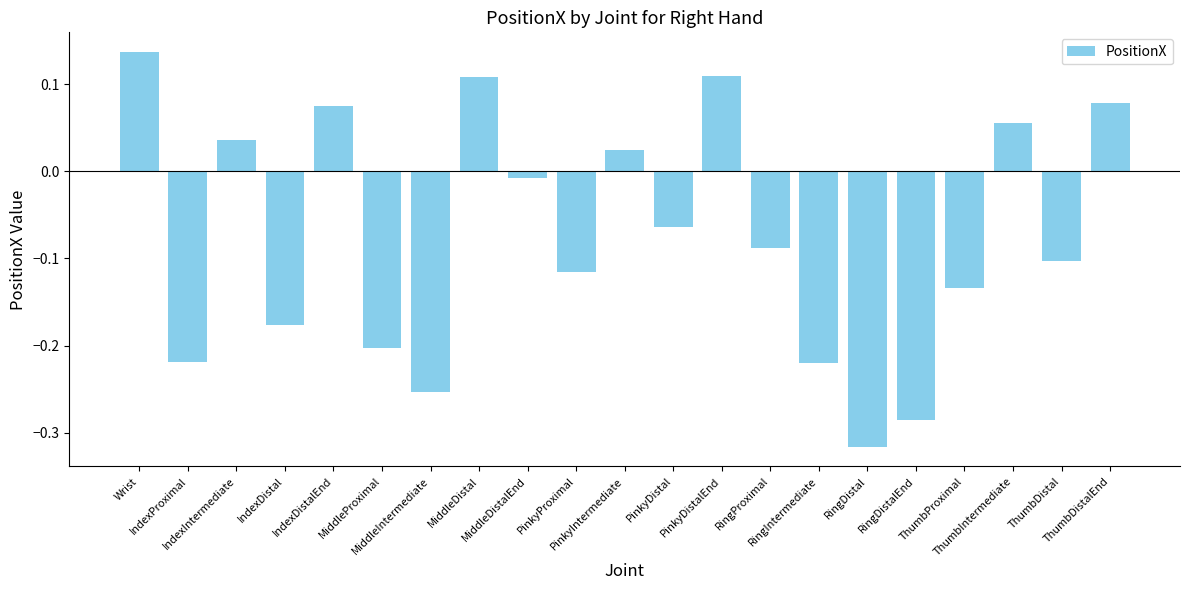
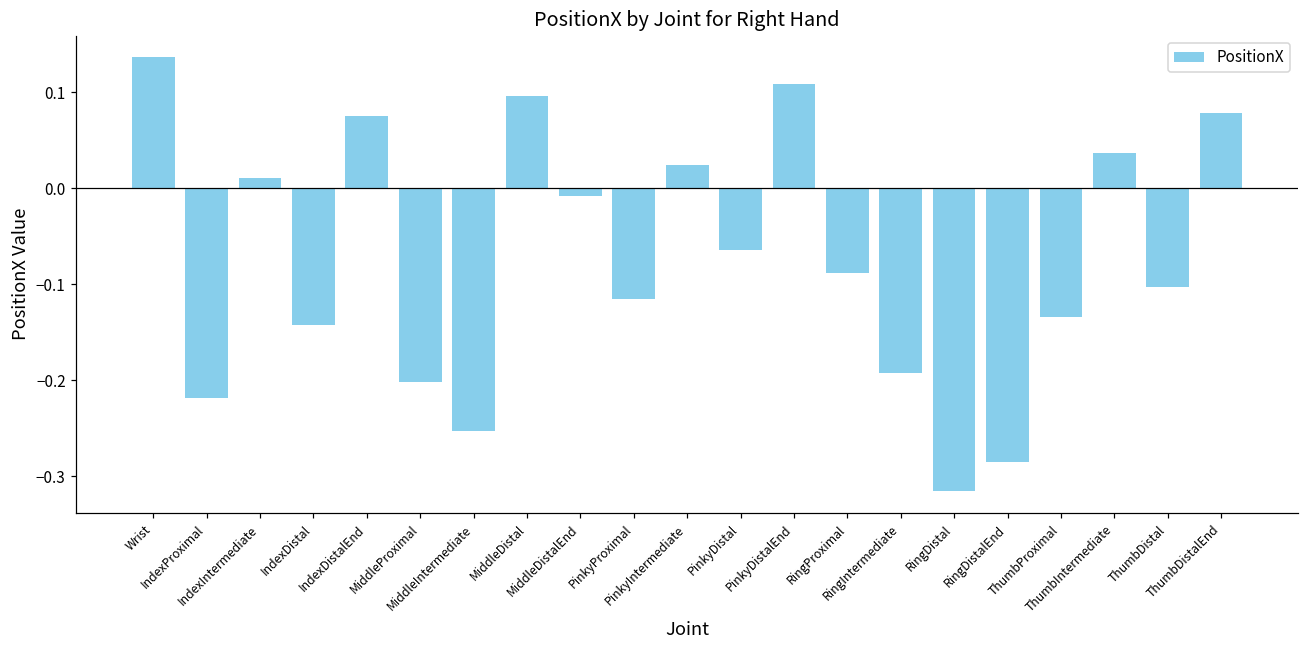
IndexIntermediate: 0.04 -> 0.01
IndexDistal: -0.18 -> -0.14
MiddleDistal: 0.11 -> 0.10
RingIntermediate: -0.22 -> -0.19
ThumbIntermediate: 0.05 -> 0.04
